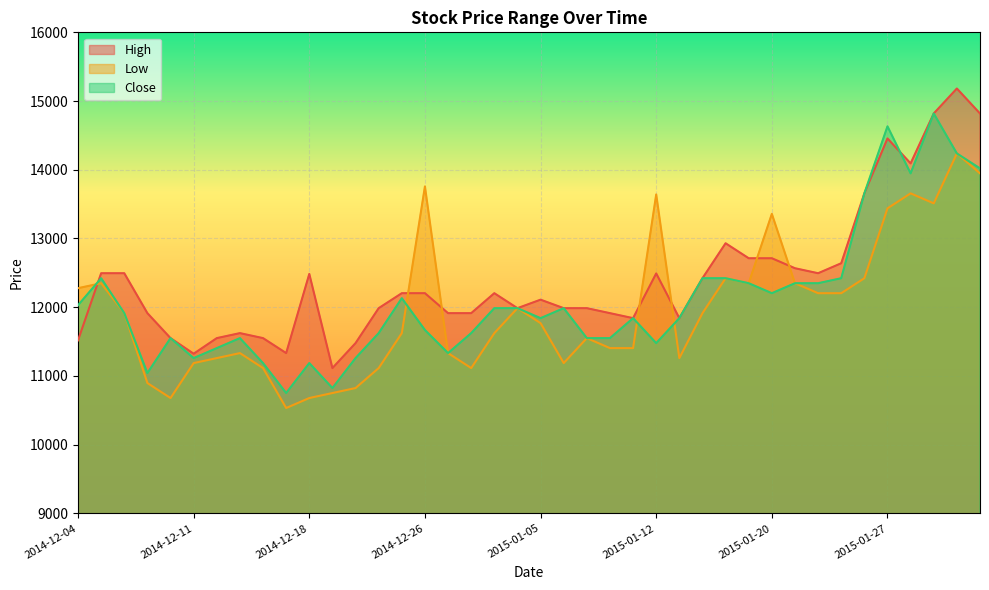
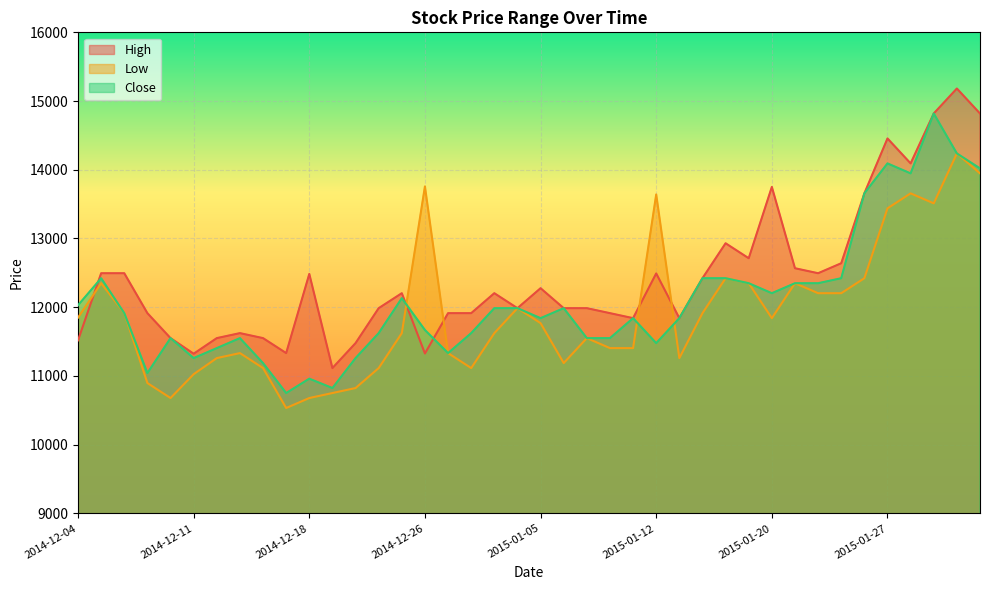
Low, 2014-12-04: 12300 -> 11800
Low, 2014-12-11: 11200 -> 11000
Close, 2014-12-18: 11200 -> 11000
High, 2014-12-26: 12200 -> 11300
High, 2015-01-05: 12100 -> 12300
High, 2015-01-20: 12700 -> 13800
Low, 2015-01-20: 13400 -> 11800
Close, 2015-01-27: 14600 -> 14100
